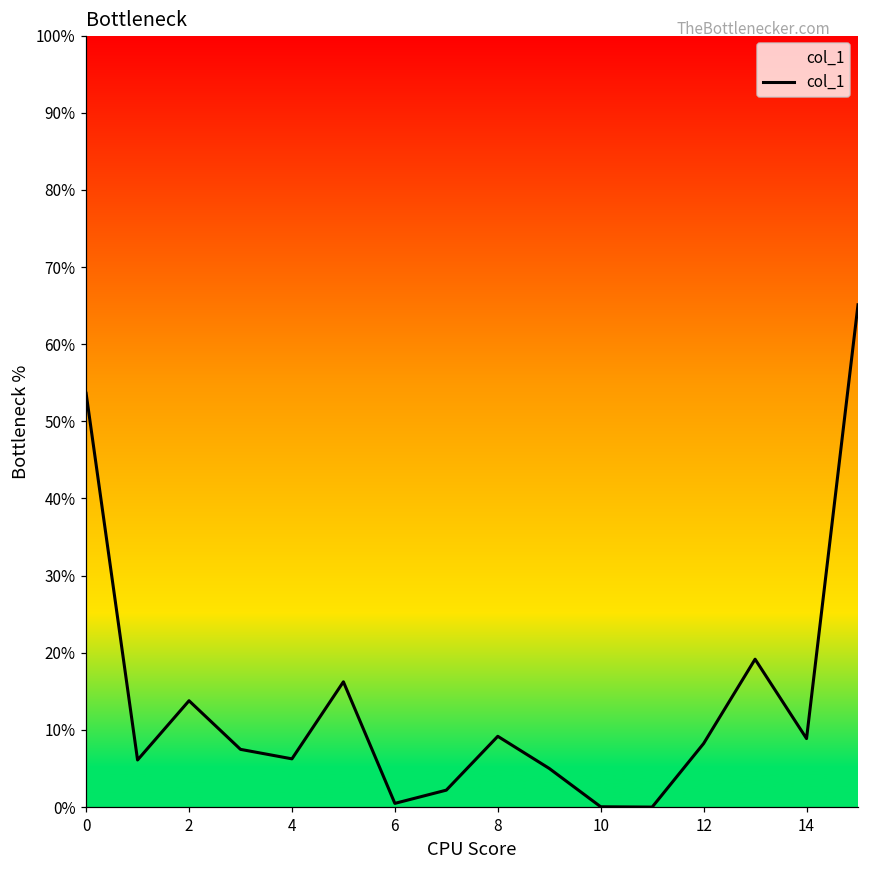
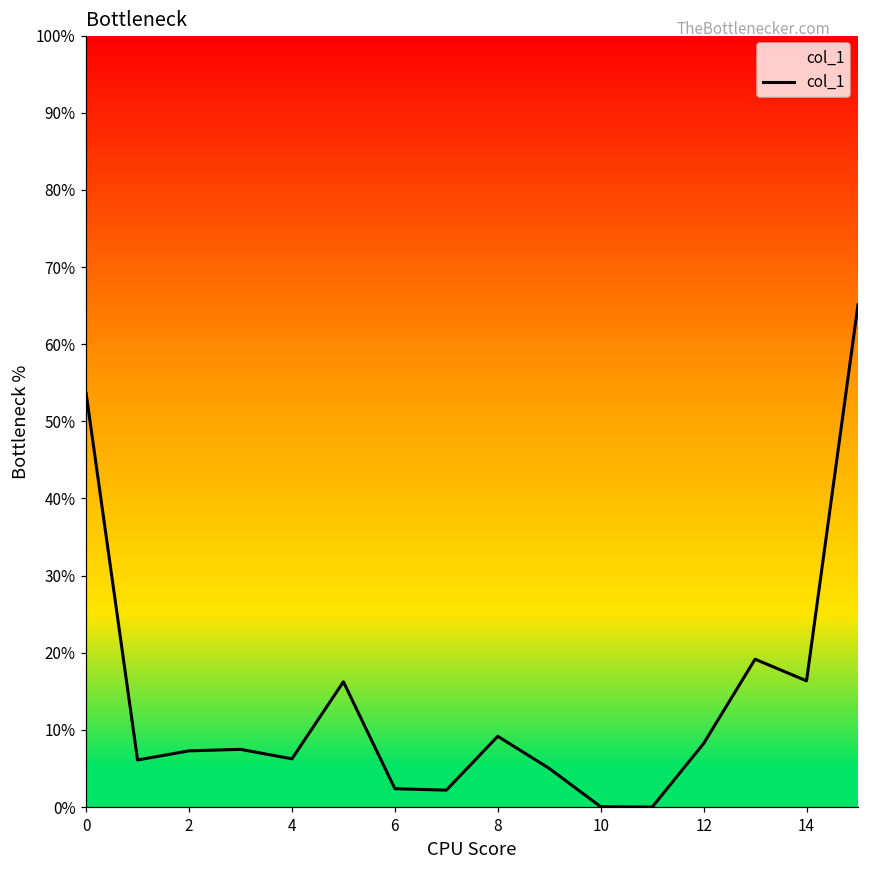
2: 14% -> 7%
6: 0% -> 2%
14: 9% -> 16%
